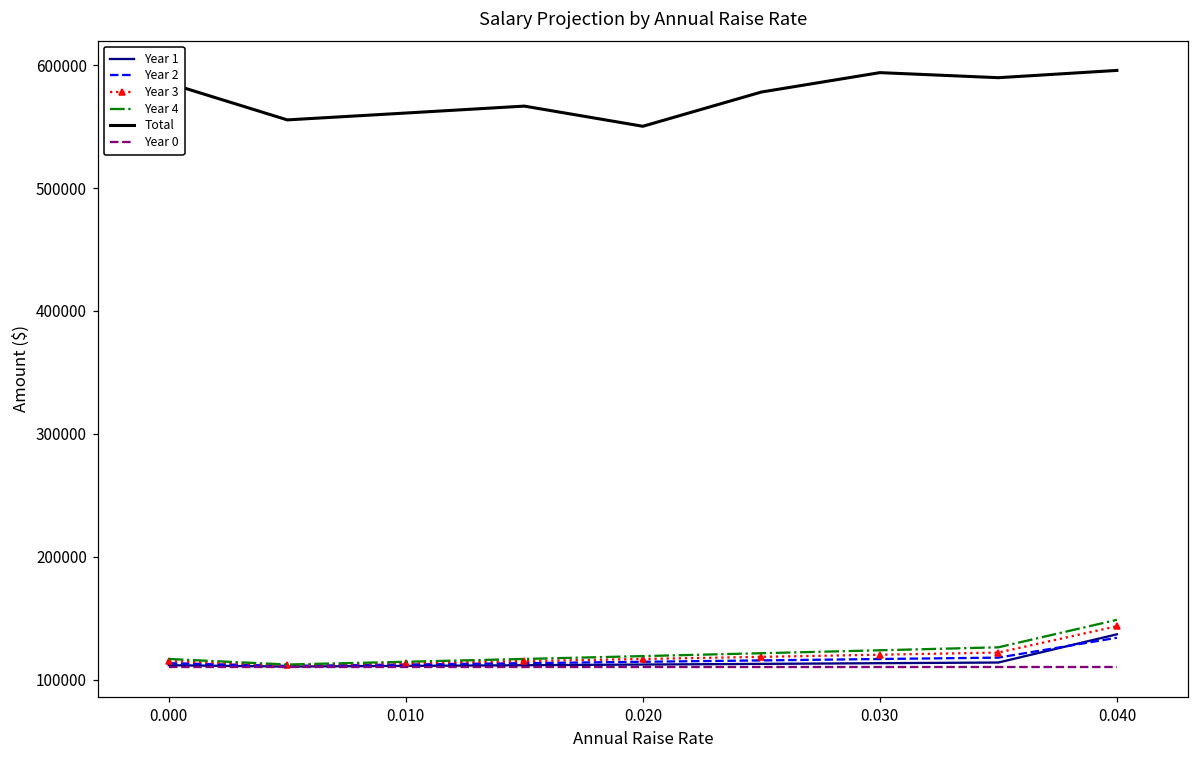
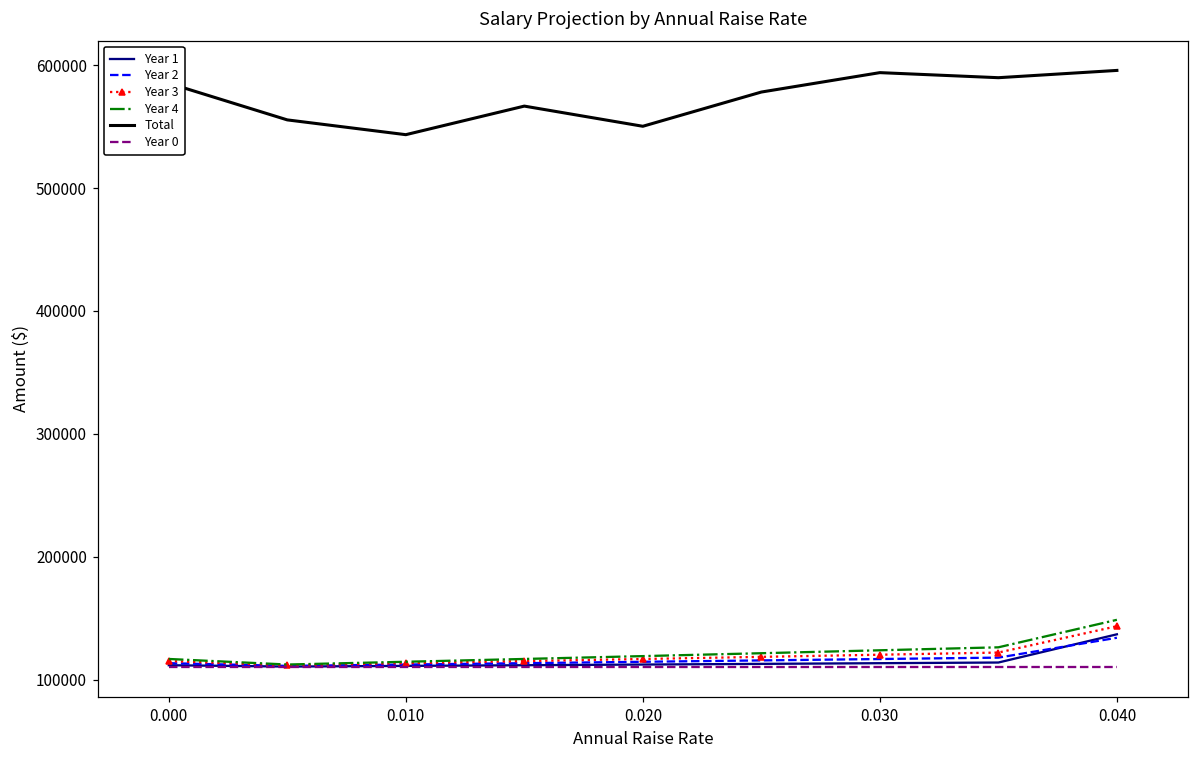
Total, 0.010: 561000 -> 543000
